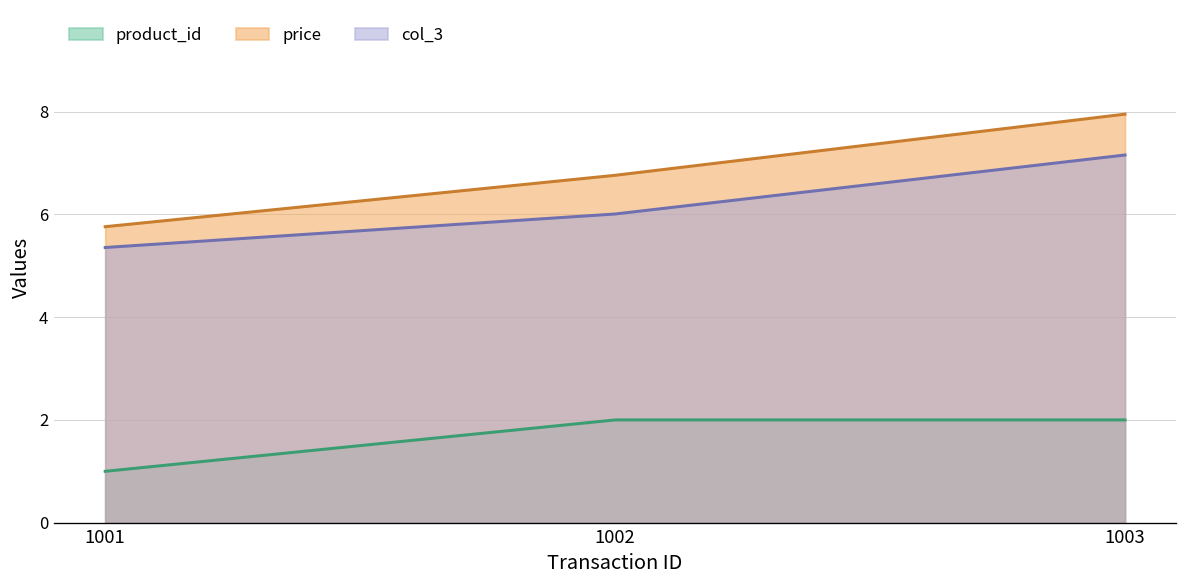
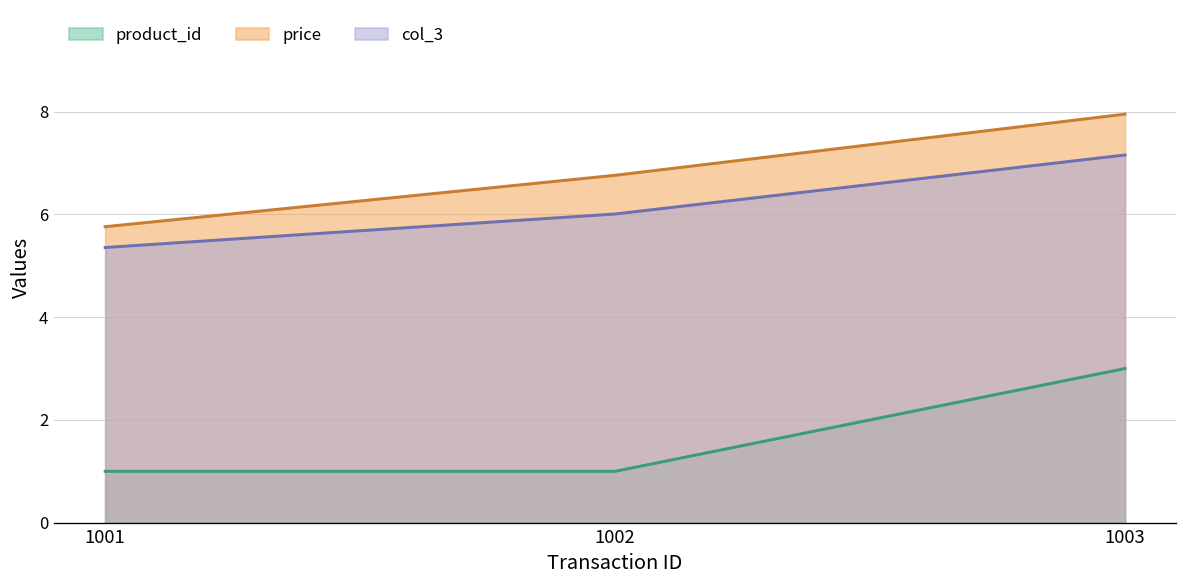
product_id, 1002: 2 -> 1
product_id, 1003: 2 -> 3
